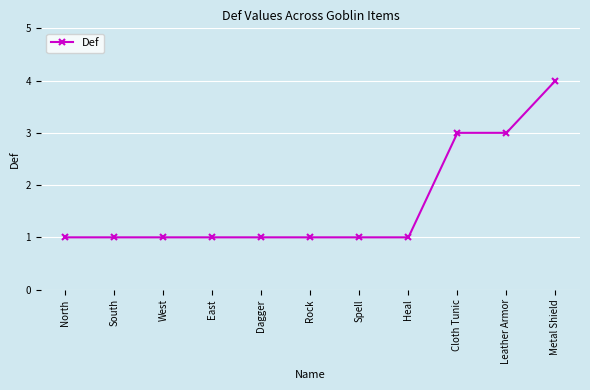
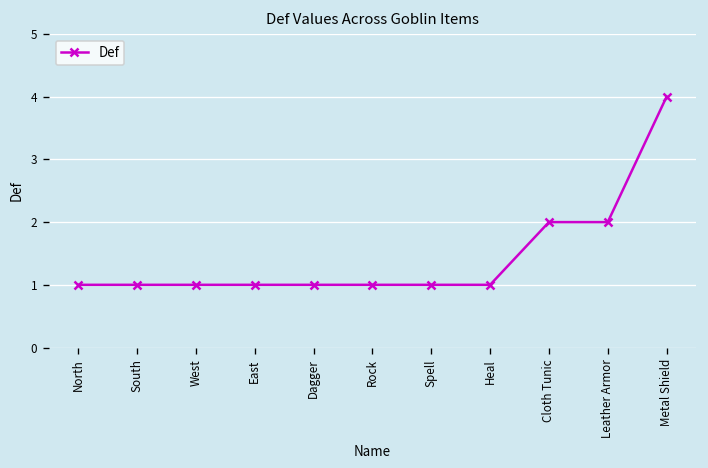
Cloth Tunic: 3 -> 2
Leather Armor: 3 -> 2
